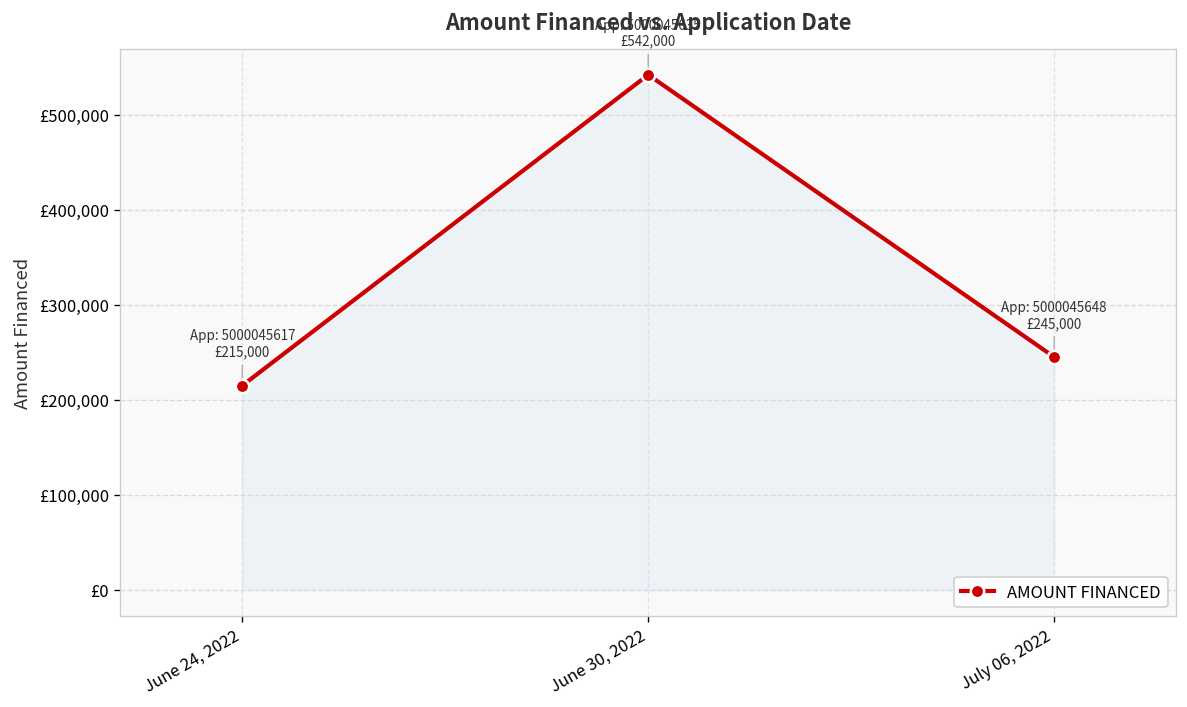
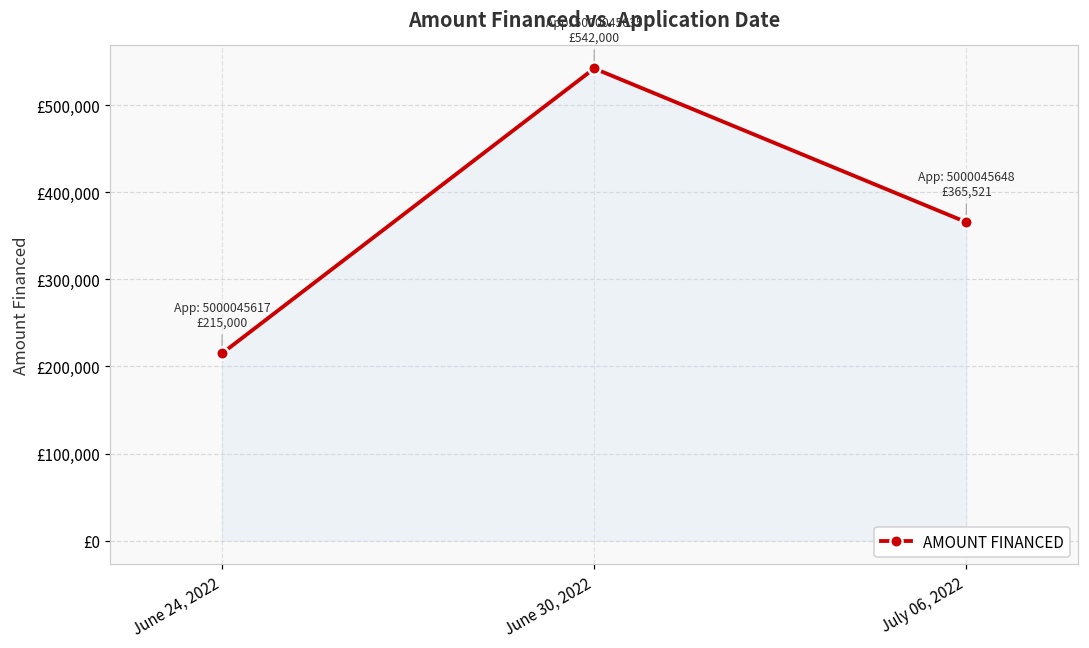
July 06, 2022: £245,000 -> £365,521
